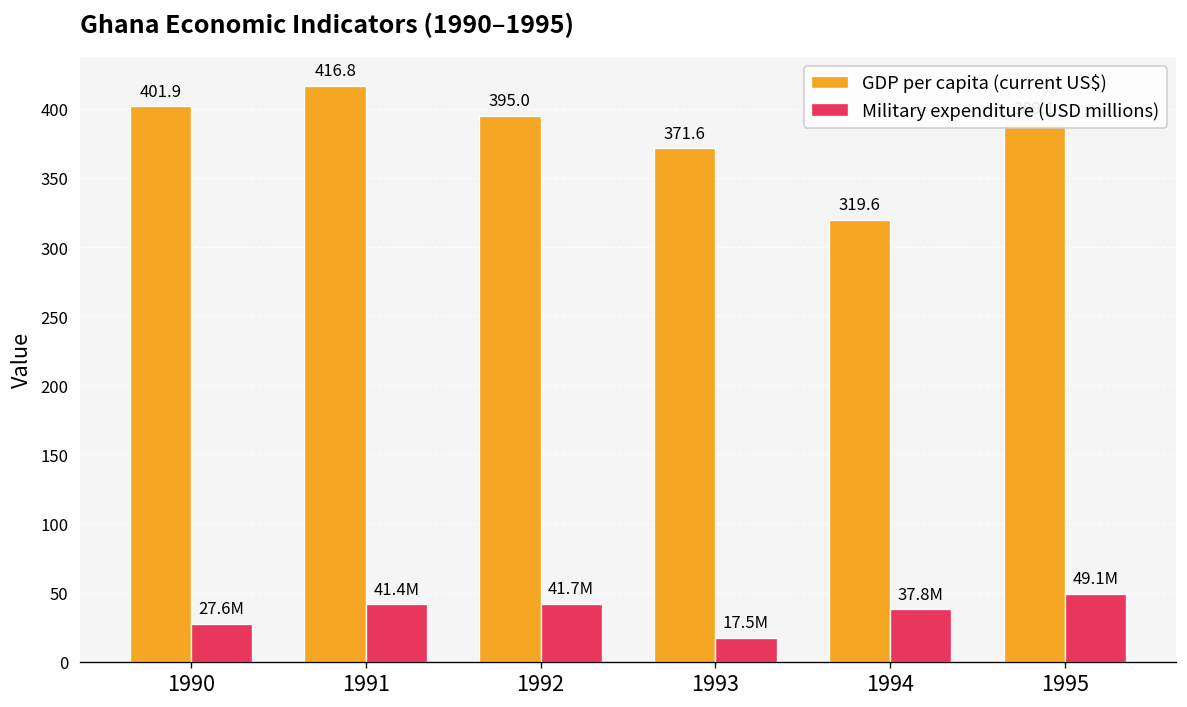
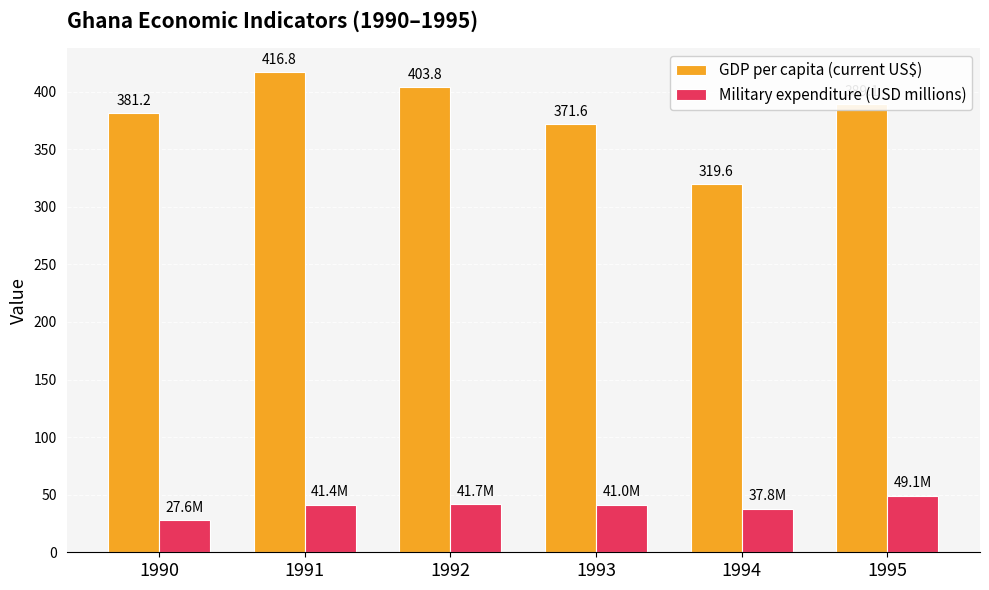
GDP per capita (current US$), 1990: 401.9 -> 381.2
GDP per capita (current US$), 1992: 395.0 -> 403.8
Military expenditure (USD millions), 1993: 17.5M -> 41.0M
